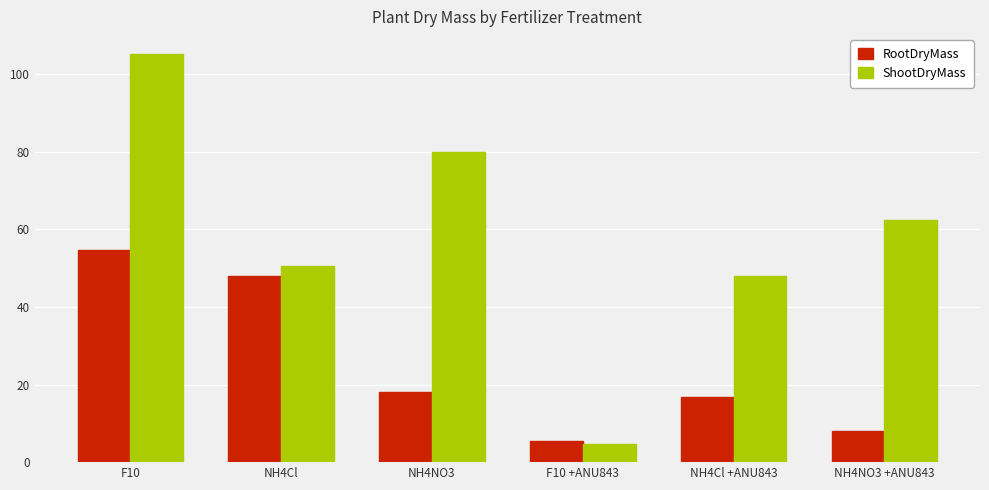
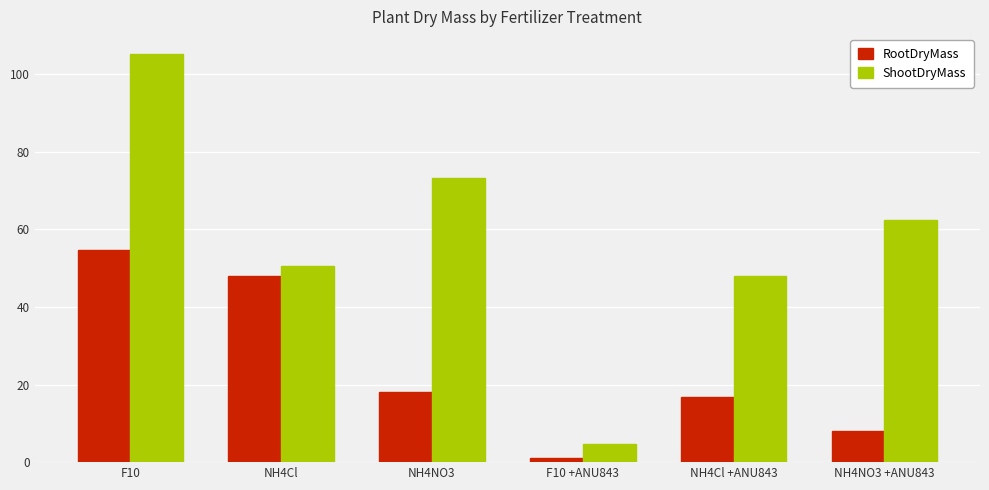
ShootDryMass, NH4NO3: 80 -> 73
RootDryMass, F10 +ANU843: 5 -> 1
